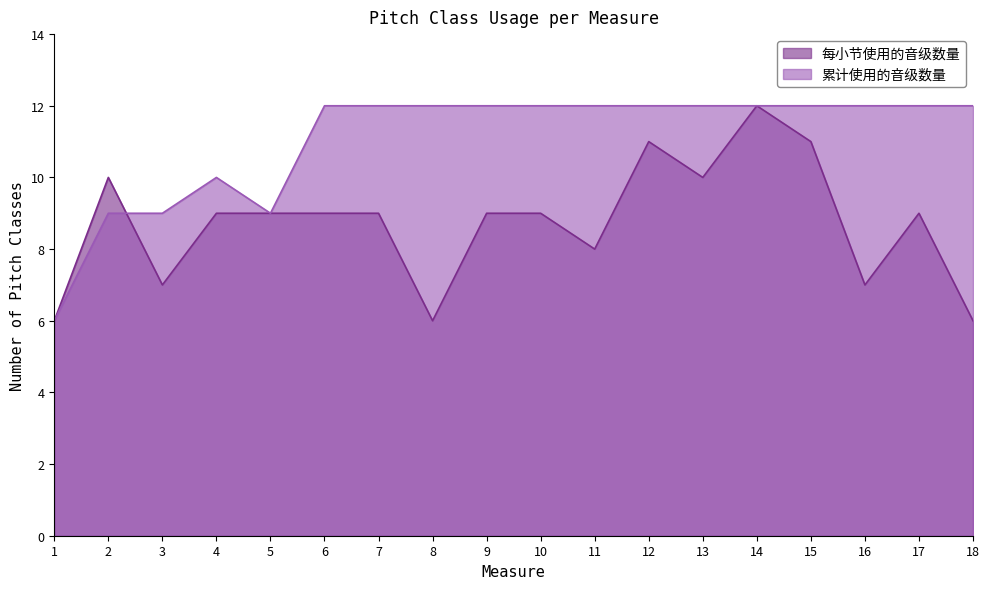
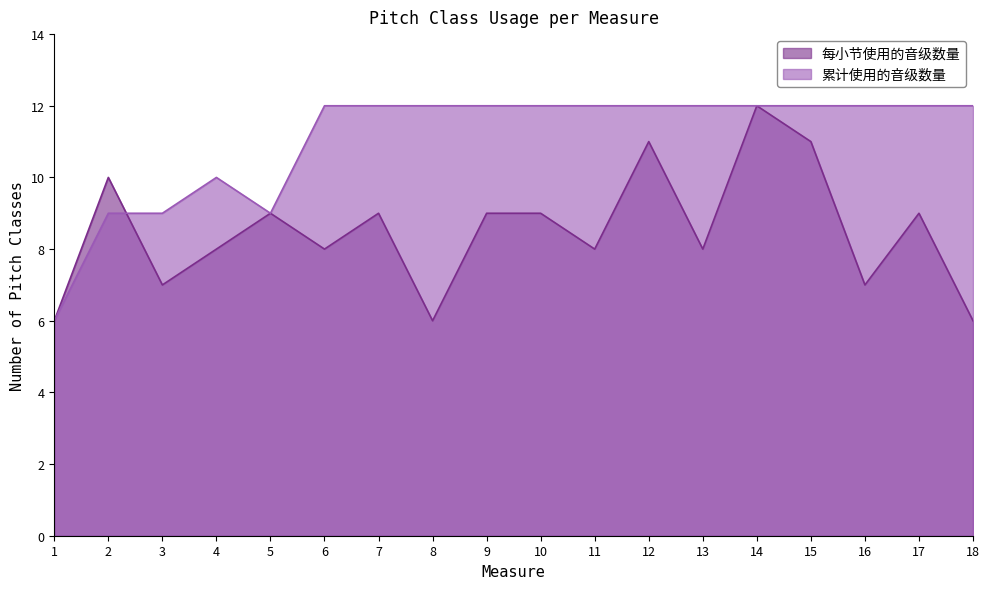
每小节使用的音级数量, 4: 9 -> 8
每小节使用的音级数量, 6: 9 -> 8
每小节使用的音级数量, 13: 10 -> 8
